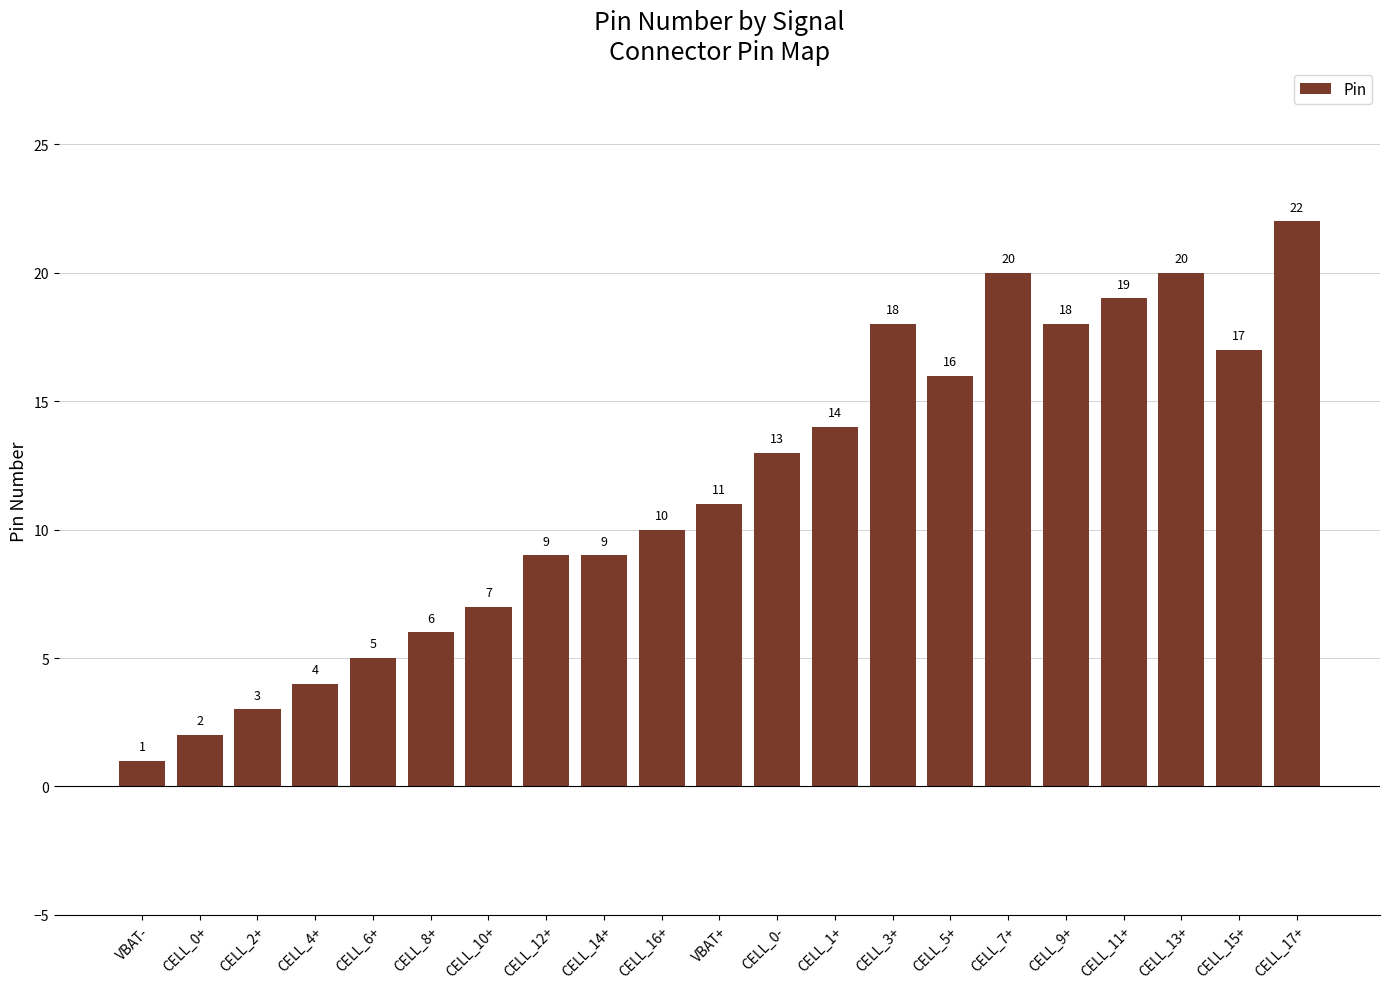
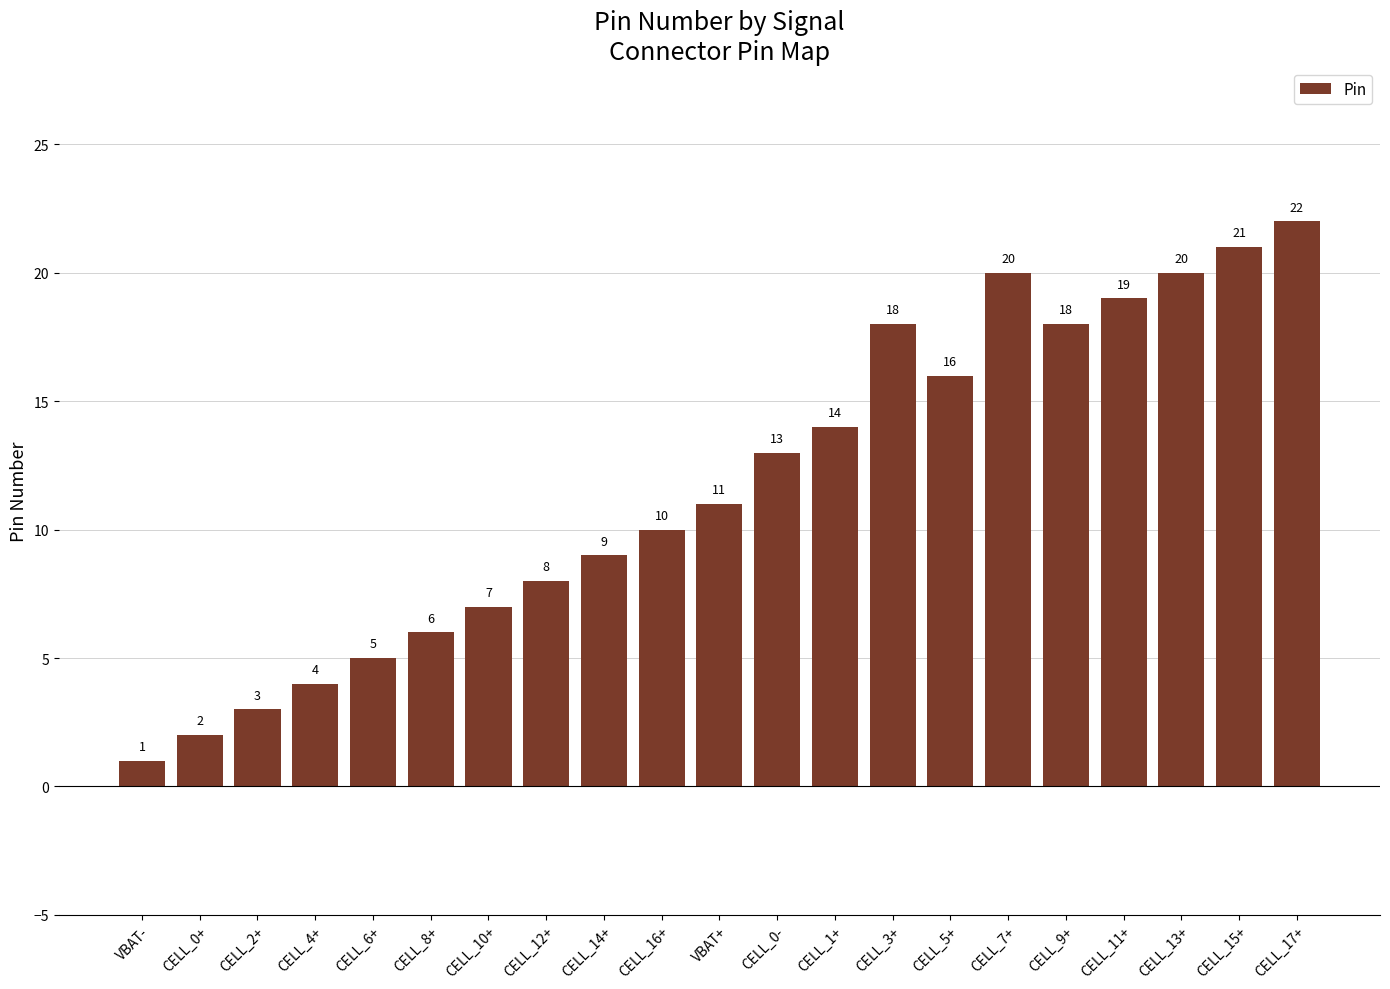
CELL_12+: 9 -> 8
CELL_15+: 17 -> 21
